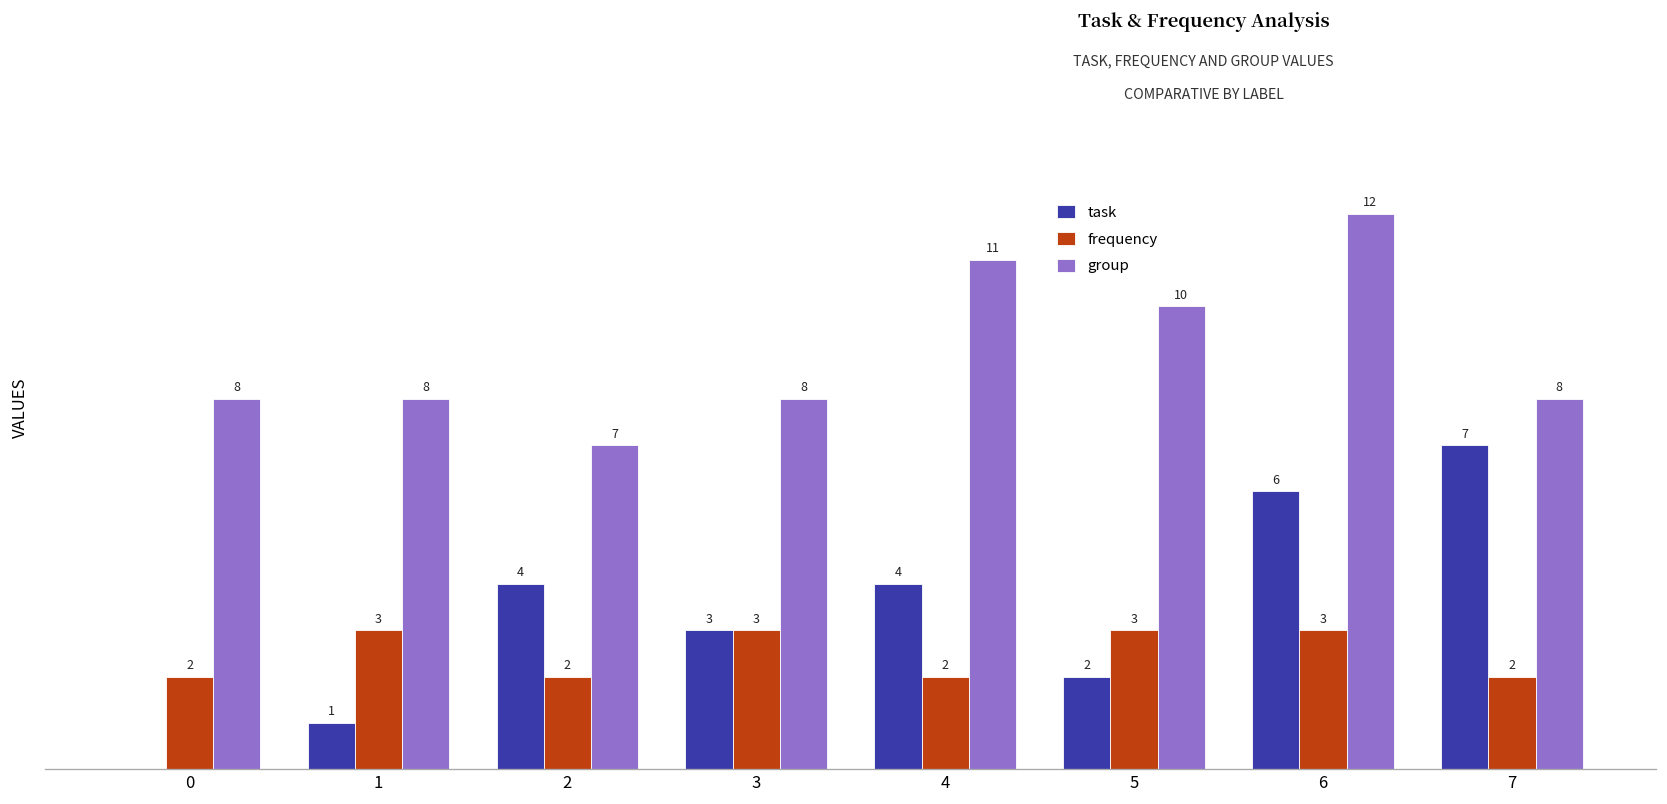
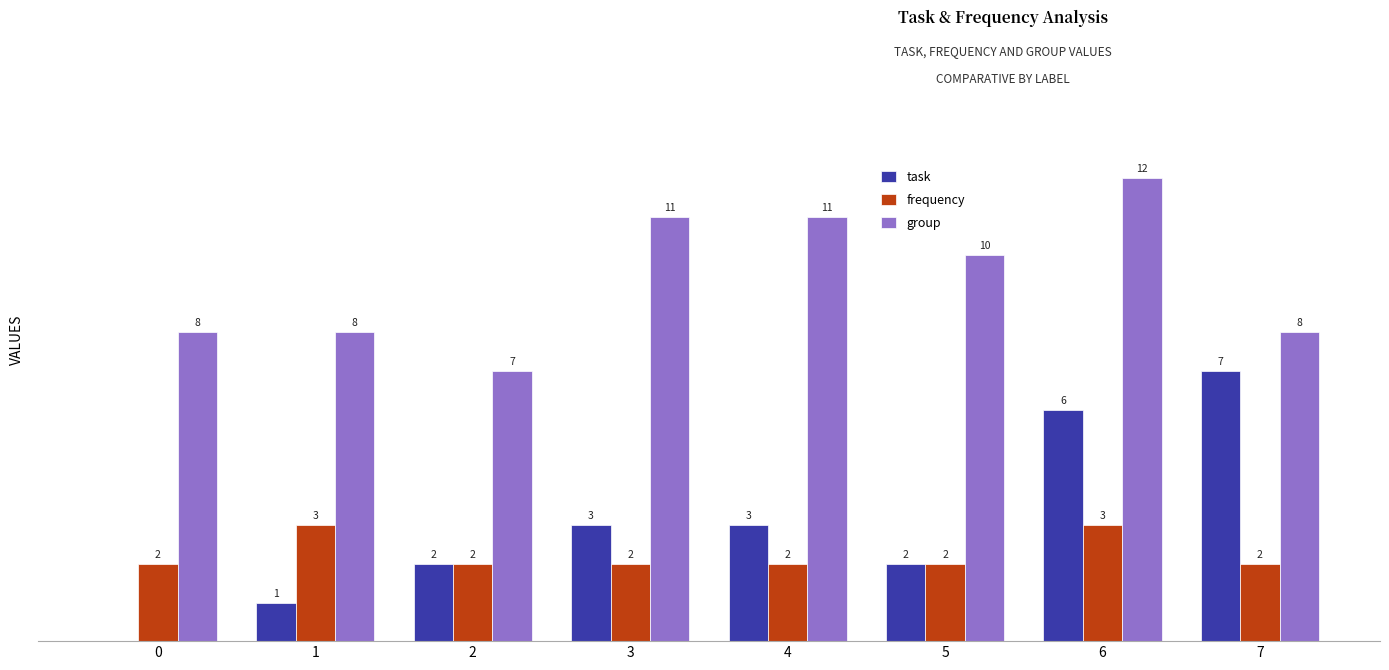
task, 2: 4 -> 2
frequency, 3: 3 -> 2
group, 3: 8 -> 11
task, 4: 4 -> 3
frequency, 5: 3 -> 2
